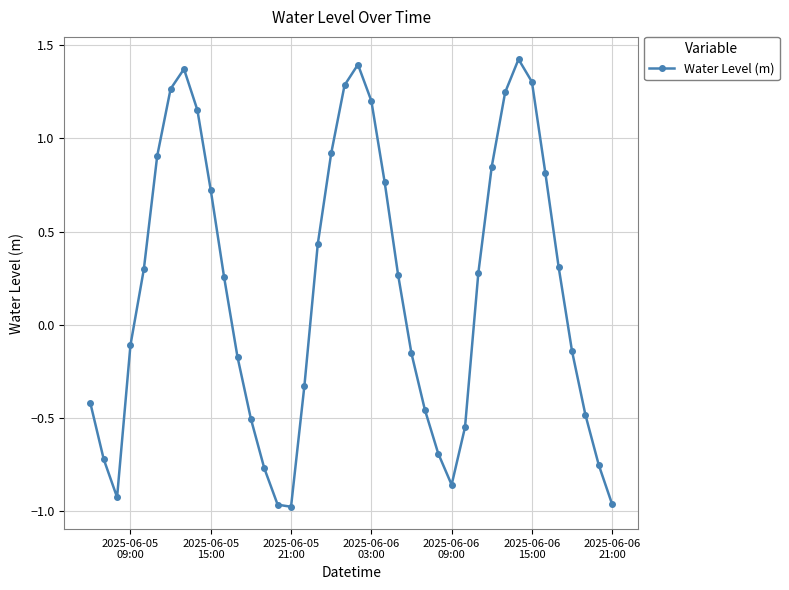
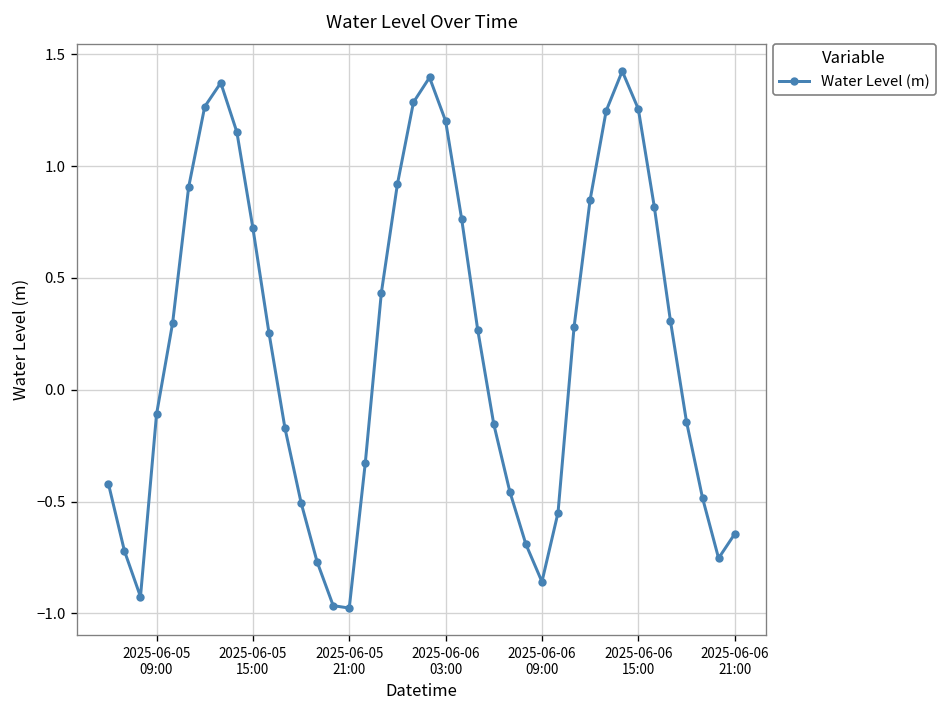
2025-06-06 15:00: 1.30 -> 1.26
2025-06-06 21:00: -0.96 -> -0.65
